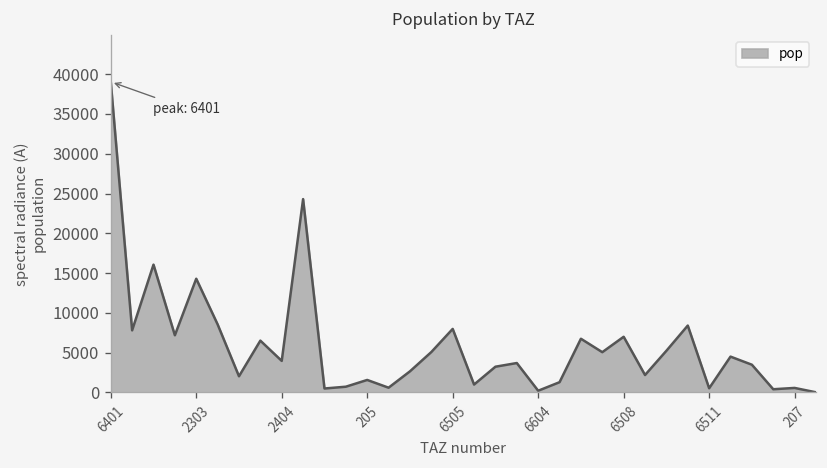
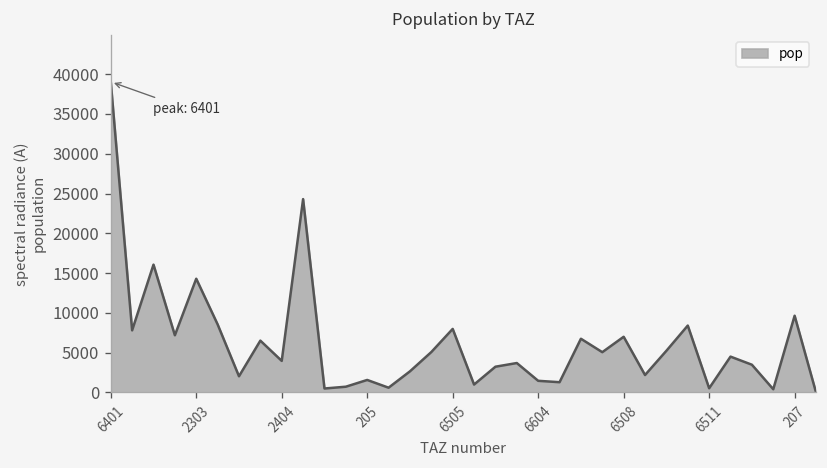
6604: 0 -> 1000
207: 1000 -> 10000
